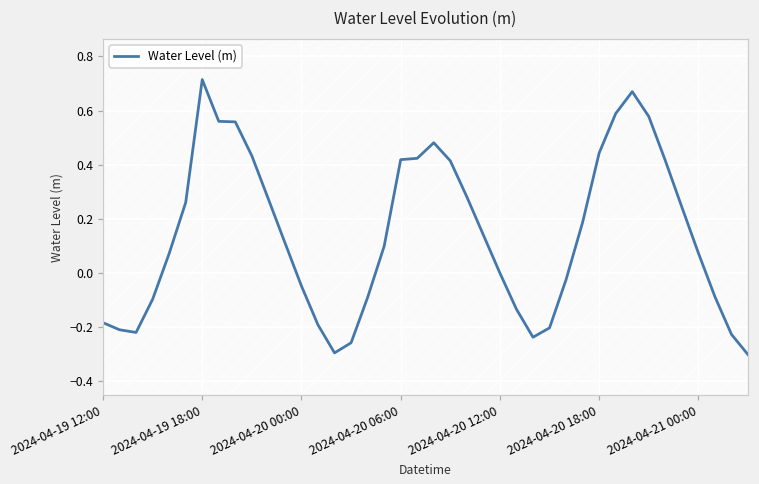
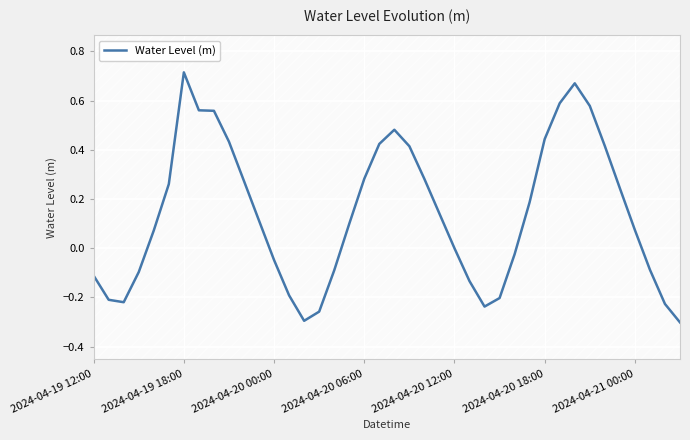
Water Level (m), 2024-04-19 12:00: -0.18 -> -0.11
Water Level (m), 2024-04-20 06:00: 0.42 -> 0.28
